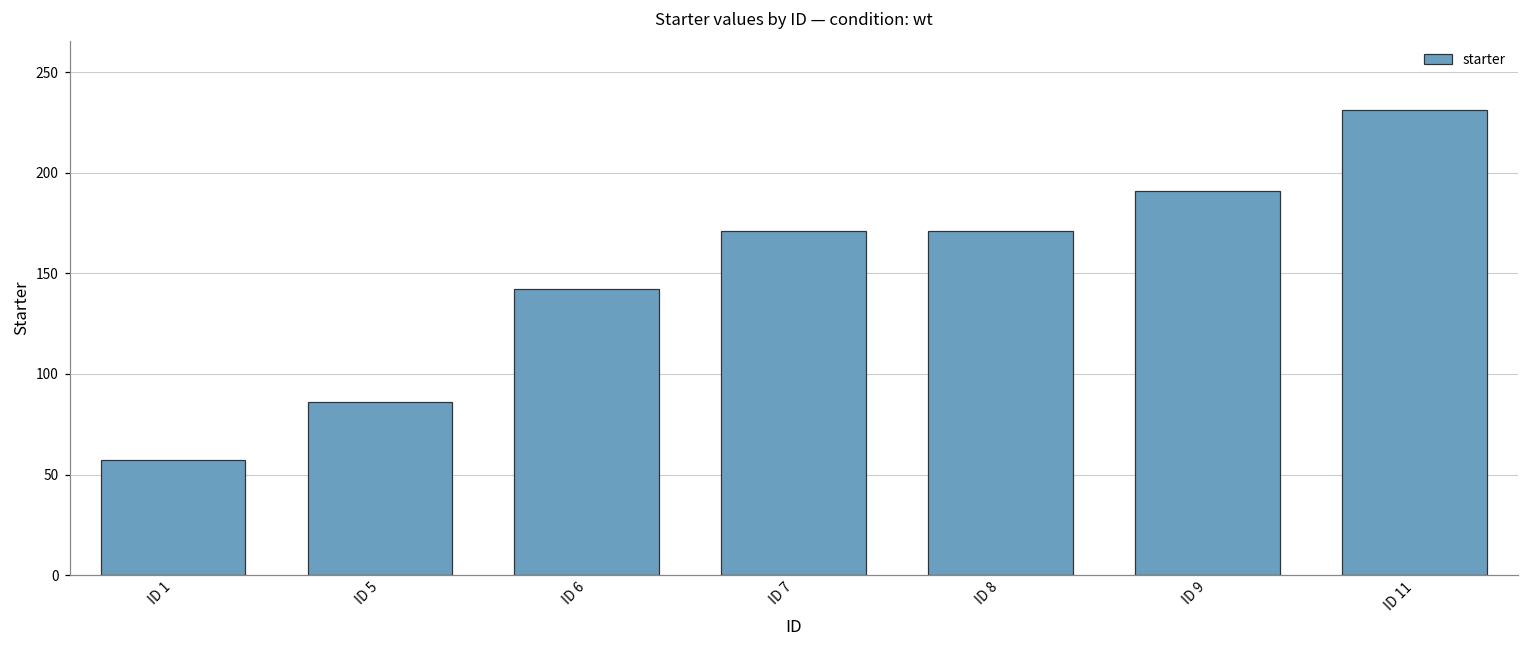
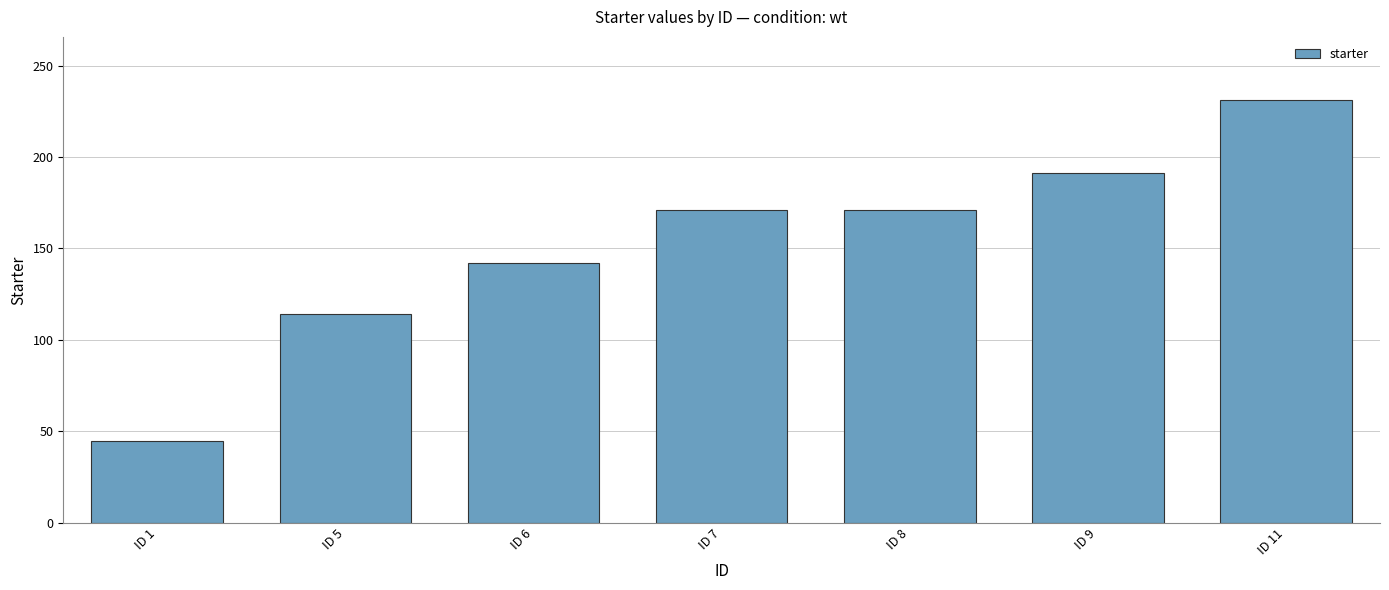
ID 1: 57 -> 45
ID 5: 86 -> 114
